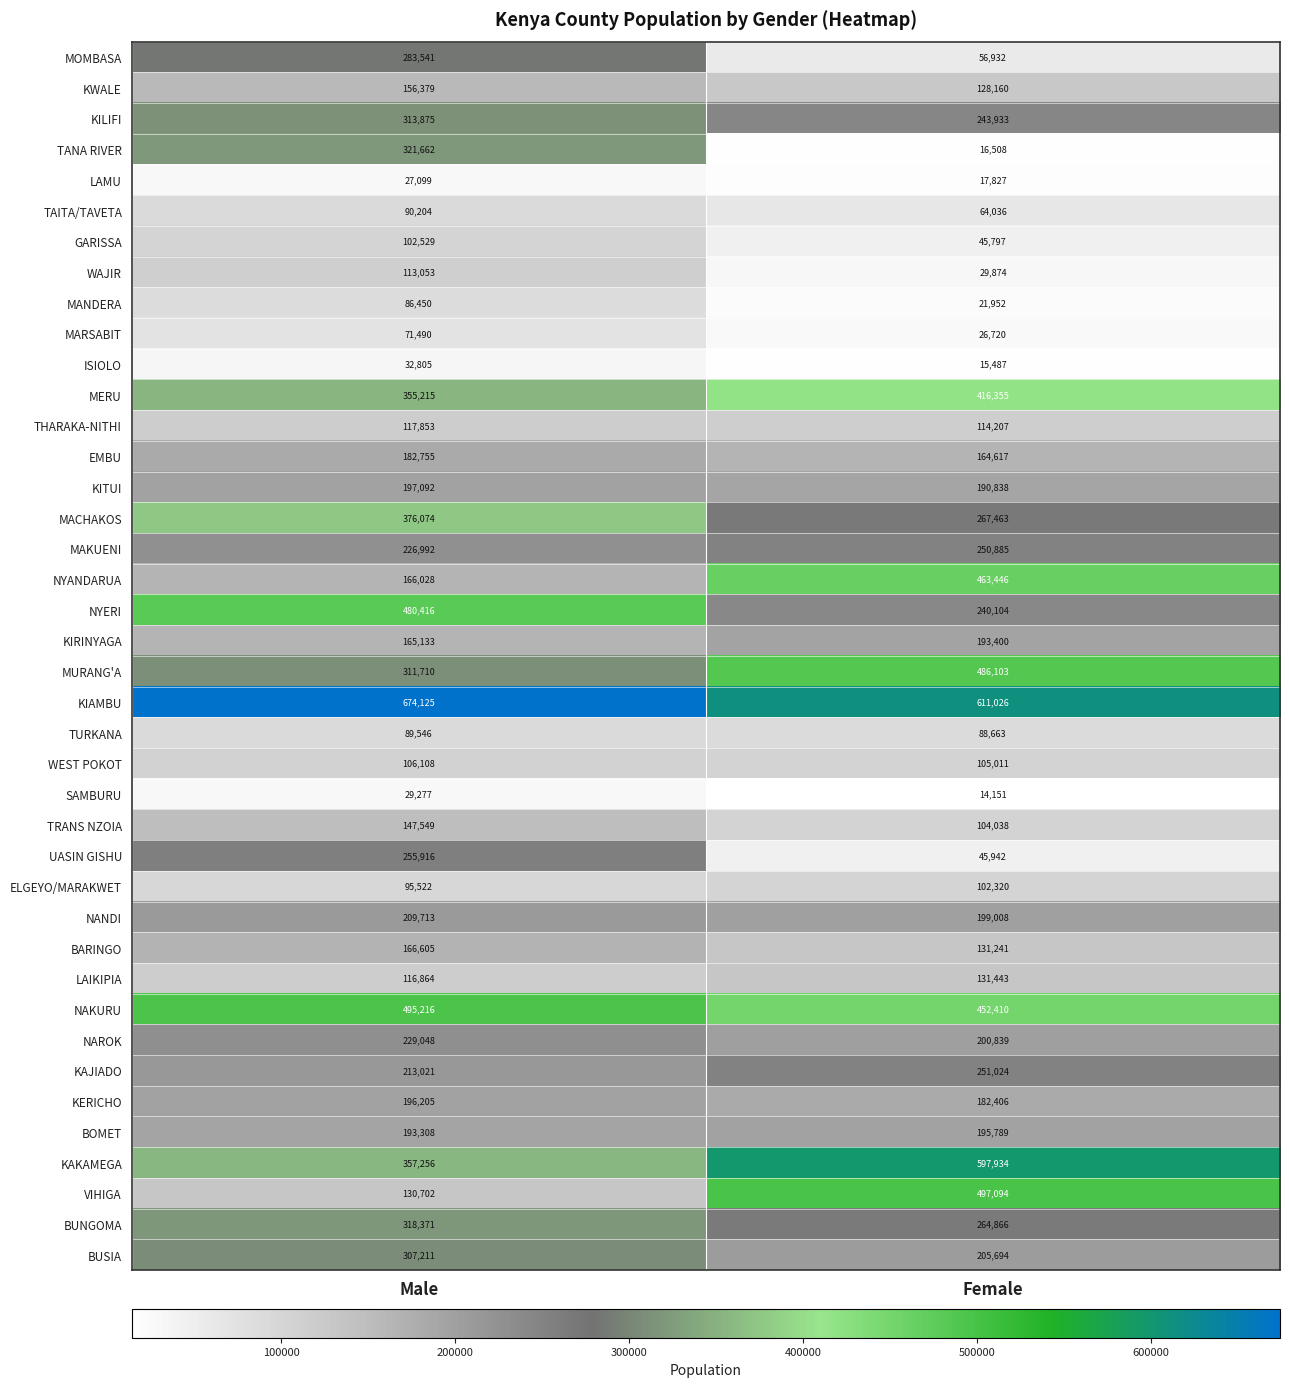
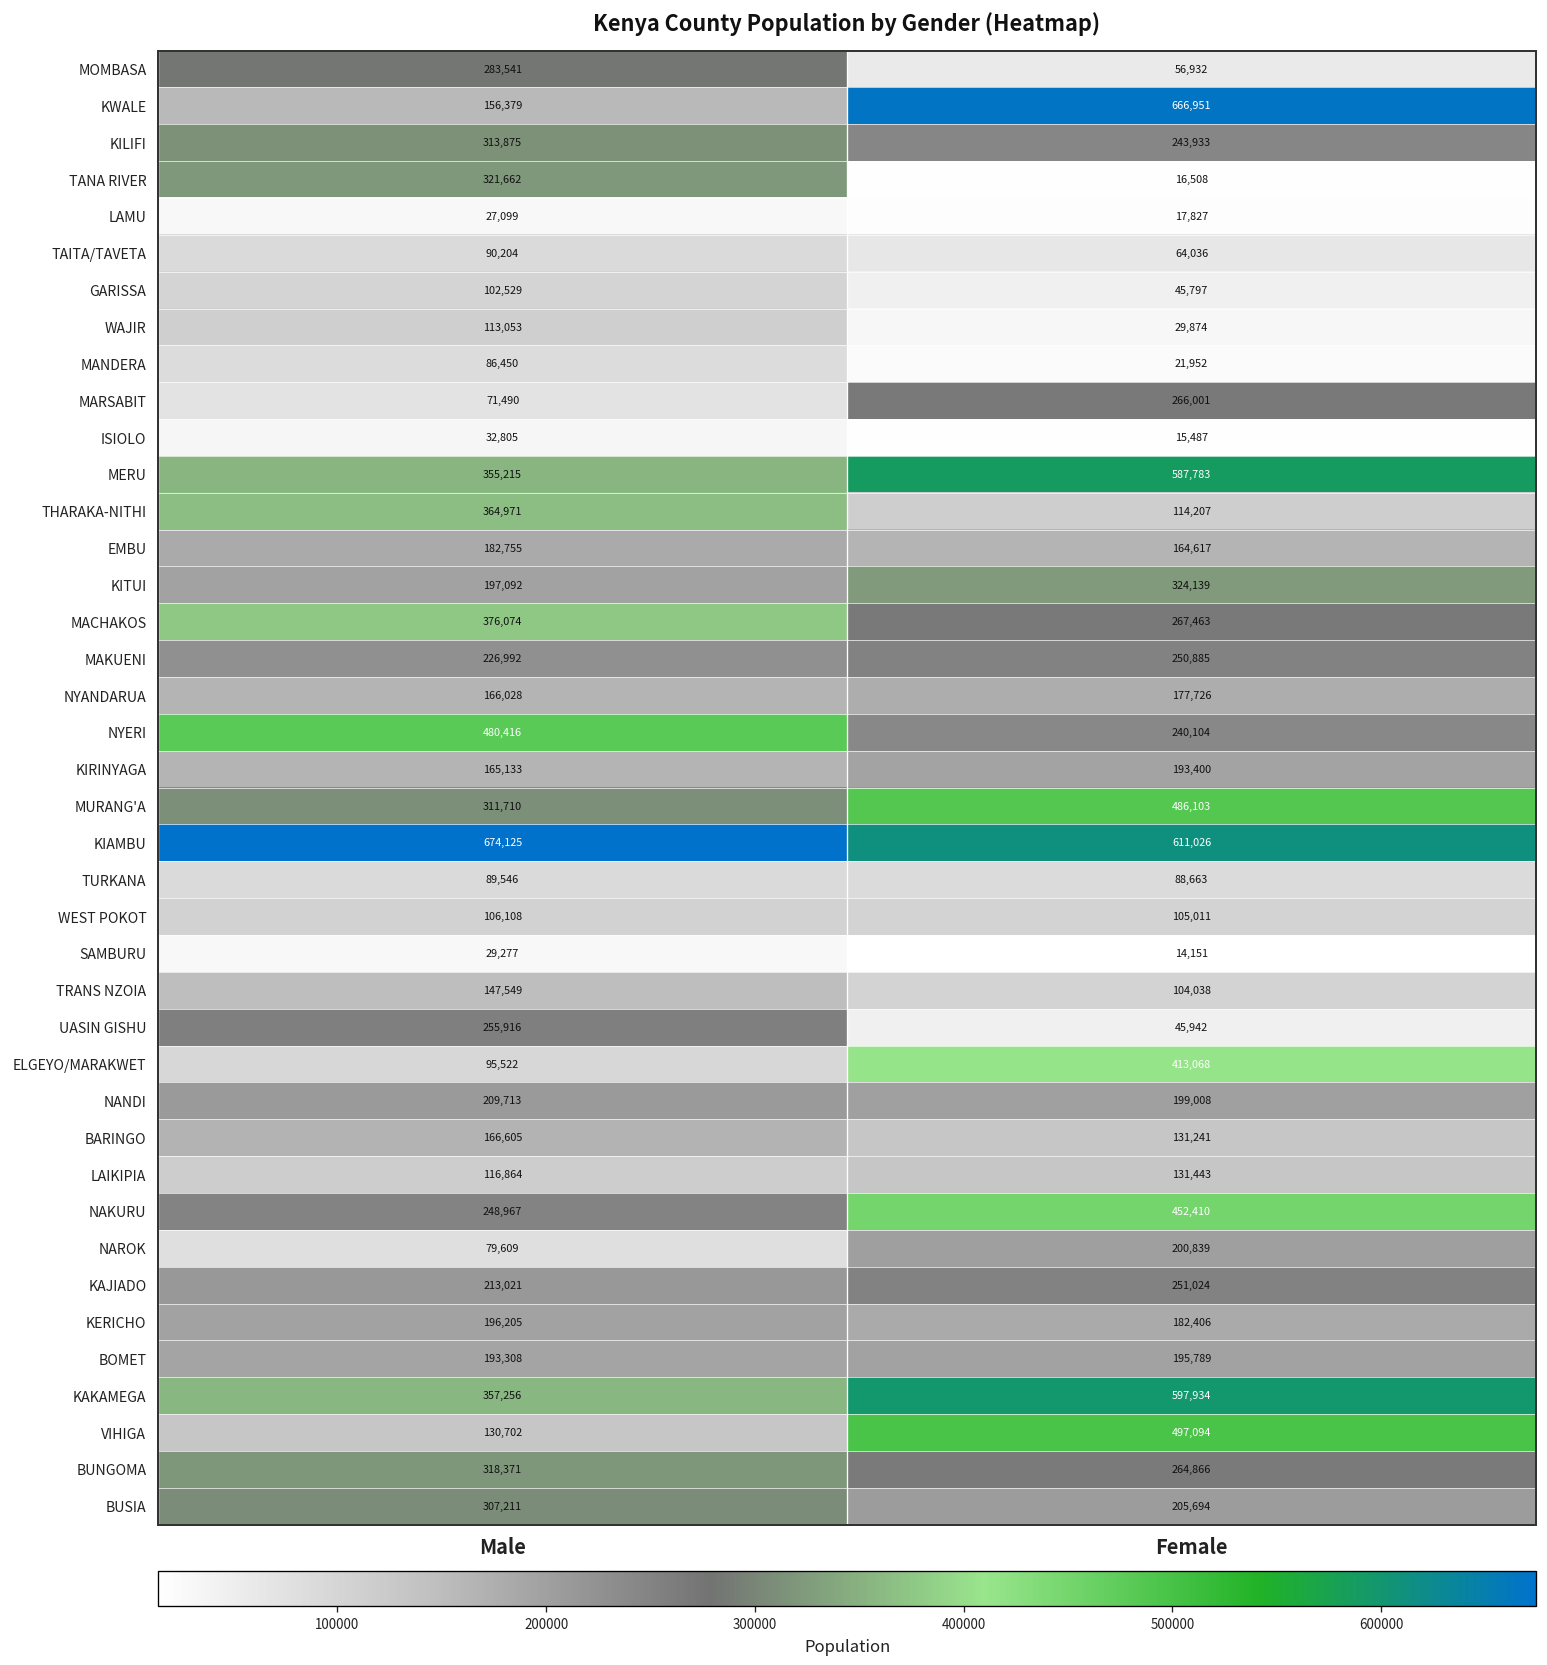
KWALE, Female: 128,160 -> 666,951
MARSABIT, Female: 26,720 -> 266,001
MERU, Female: 416,355 -> 587,783
THARAKA-NITHI, Male: 117,853 -> 364,971
KITUI, Female: 190,838 -> 324,139
NYANDARUA, Female: 463,446 -> 177,726
ELGEYO/MARAKWET, Female: 102,320 -> 413,068
NAKURU, Male: 495,216 -> 248,967
NAROK, Male: 229,048 -> 79,609
